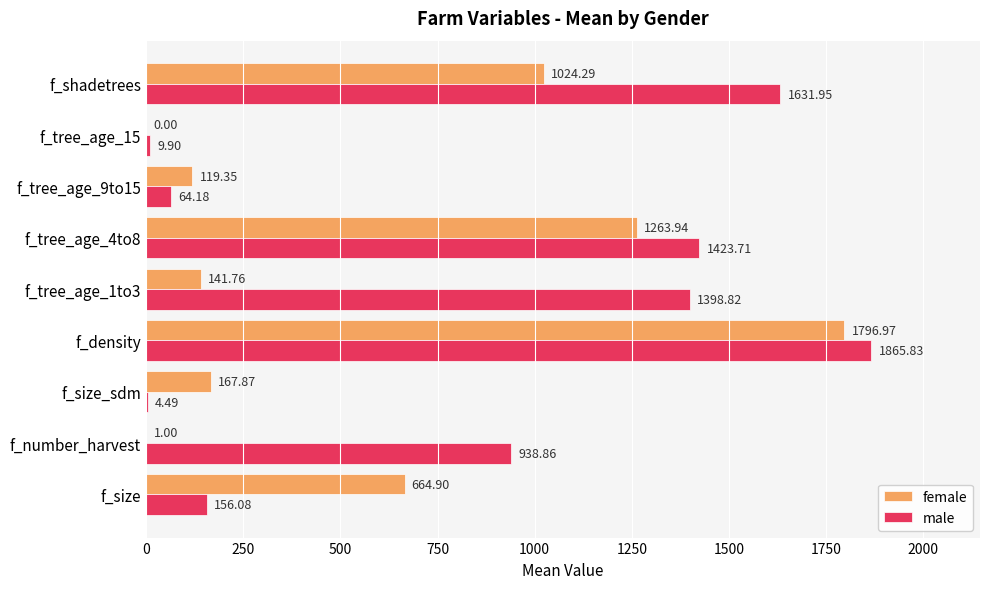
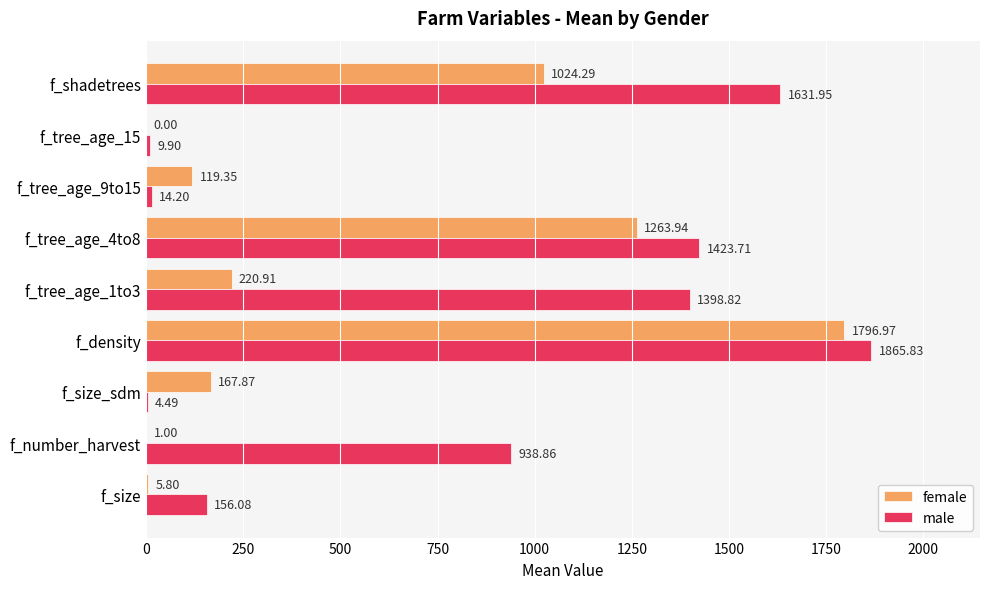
male, f_tree_age_9to15: 64.18 -> 14.20
female, f_tree_age_1to3: 141.76 -> 220.91
female, f_size: 664.90 -> 5.80
